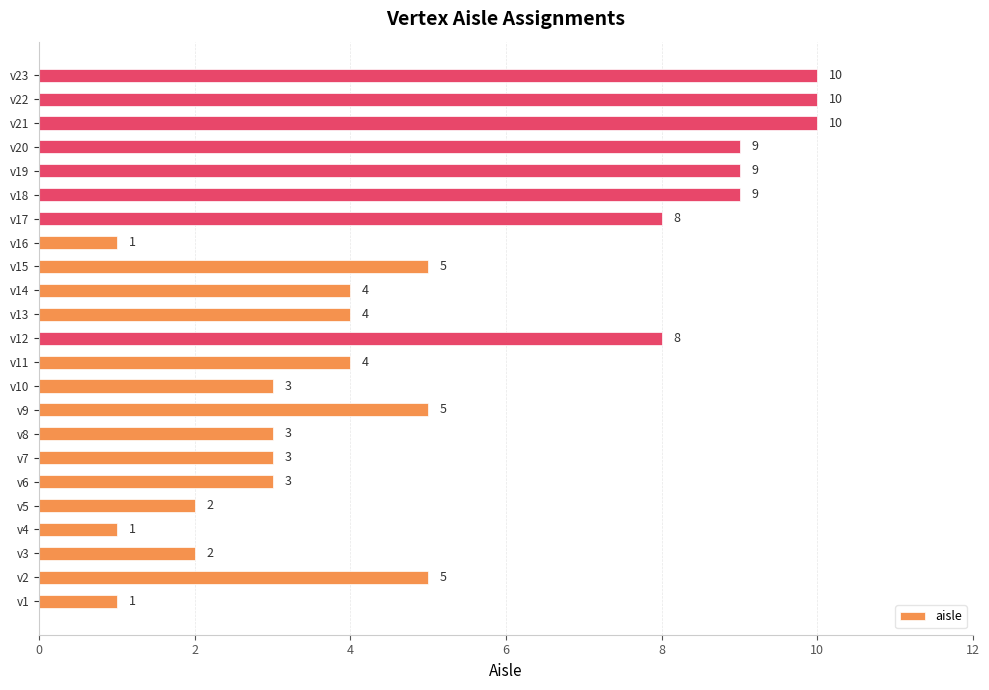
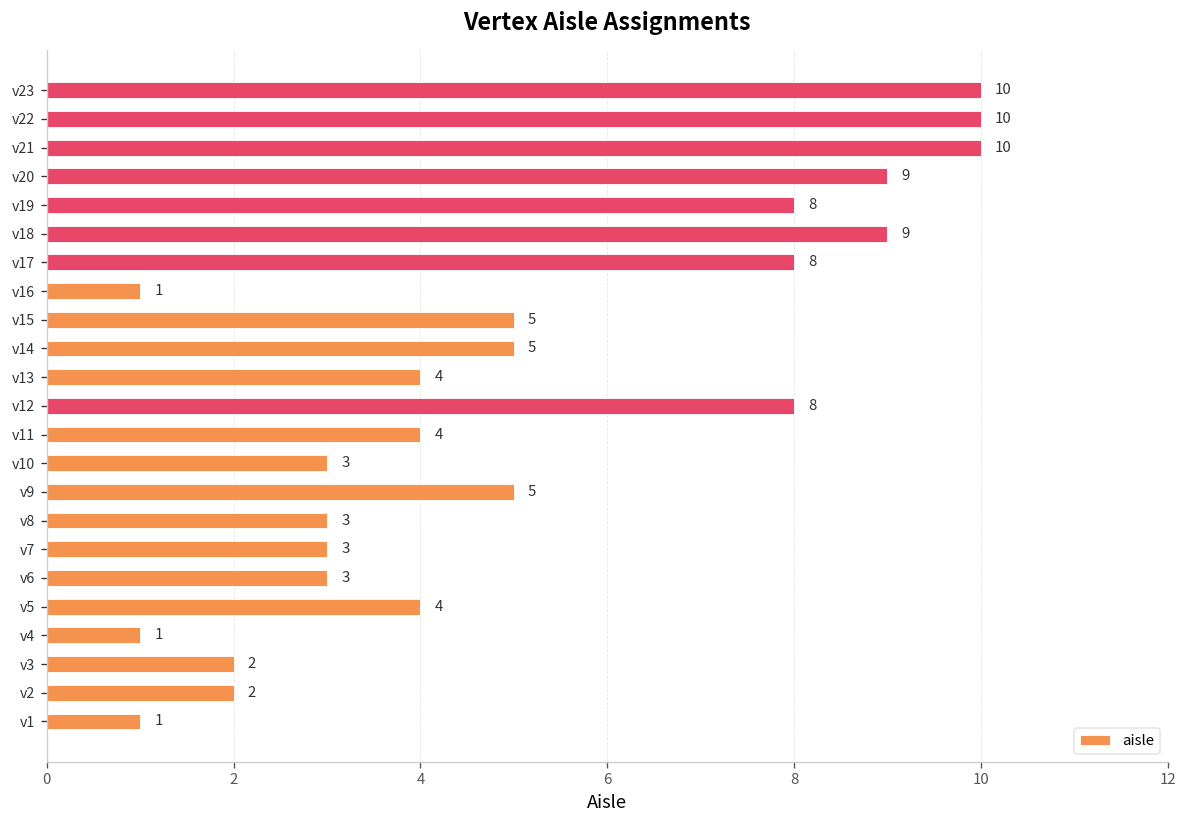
v19: 9 -> 8
v14: 4 -> 5
v5: 2 -> 4
v2: 5 -> 2
